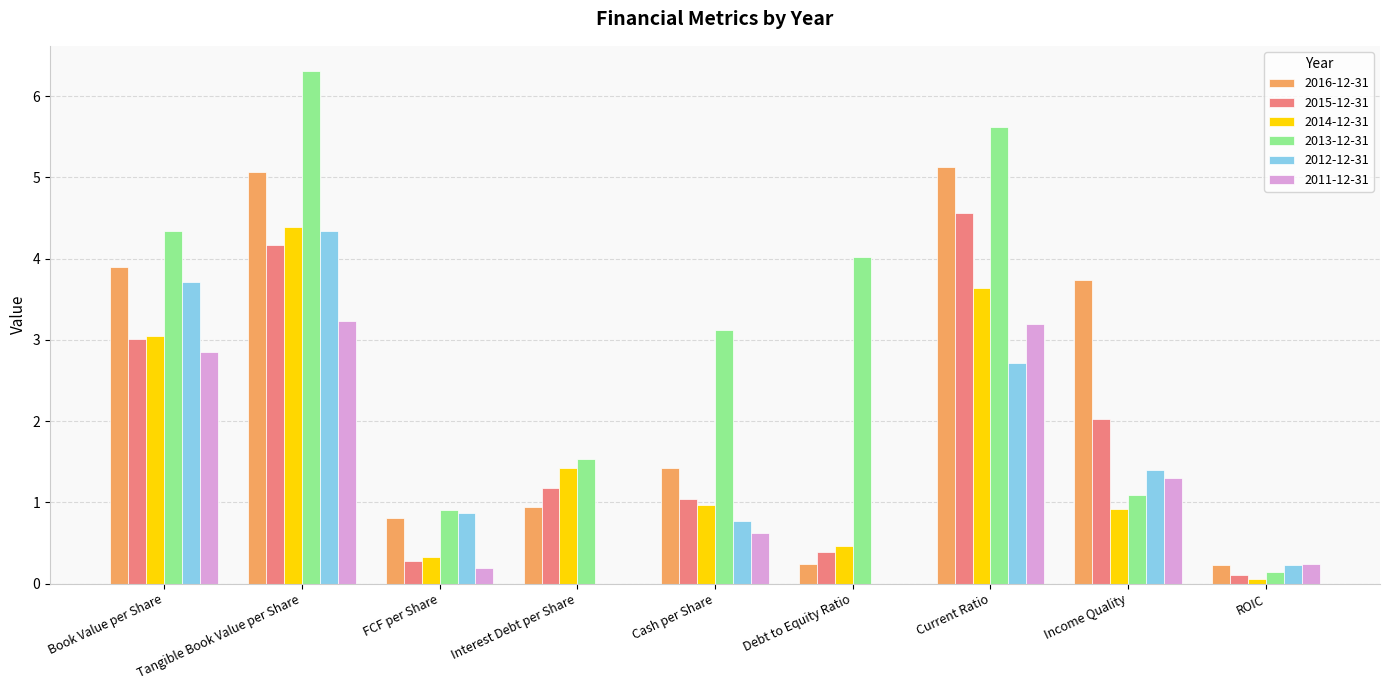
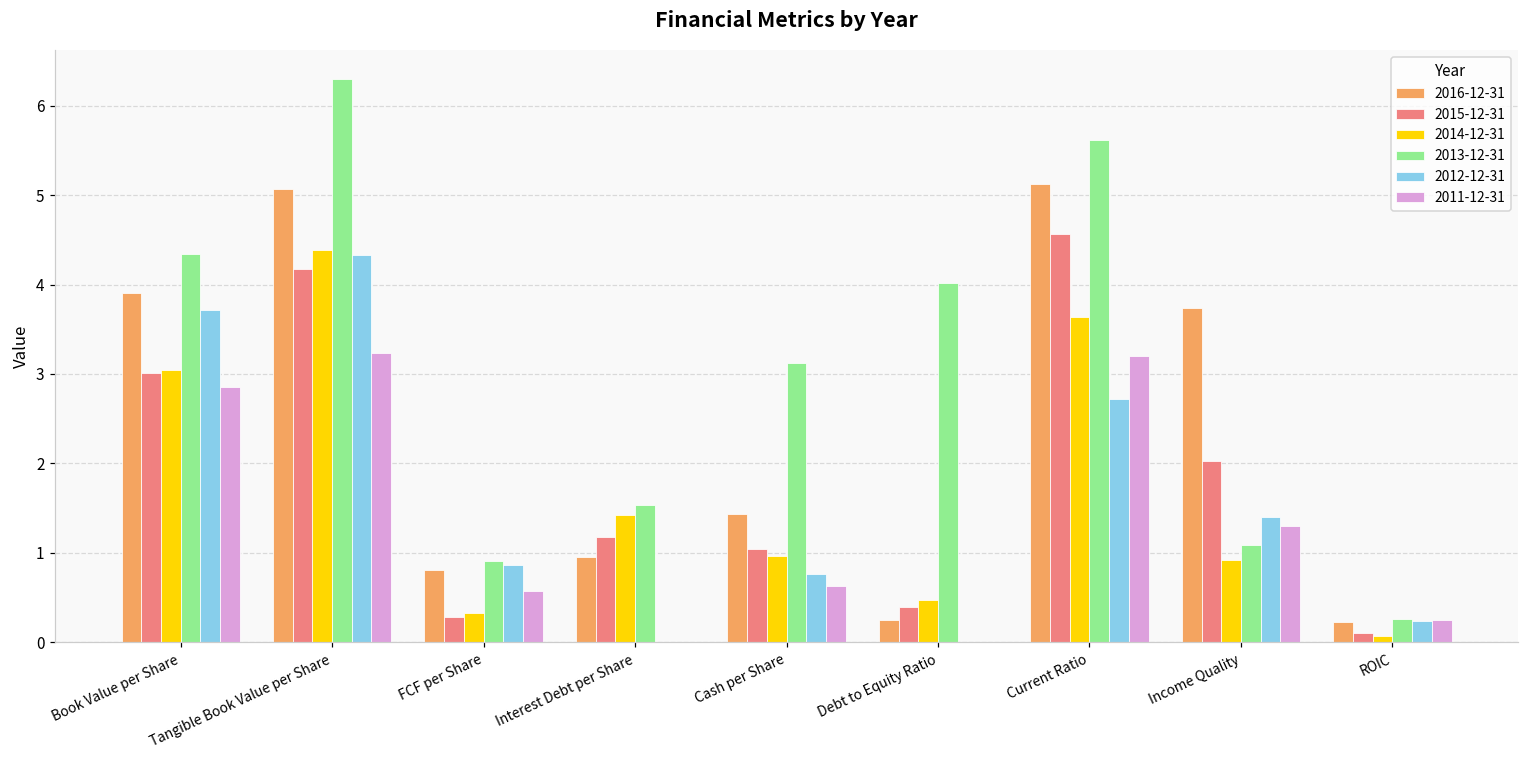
2011-12-31, FCF per Share: 0.2 -> 0.6
2013-12-31, ROIC: 0.1 -> 0.3
